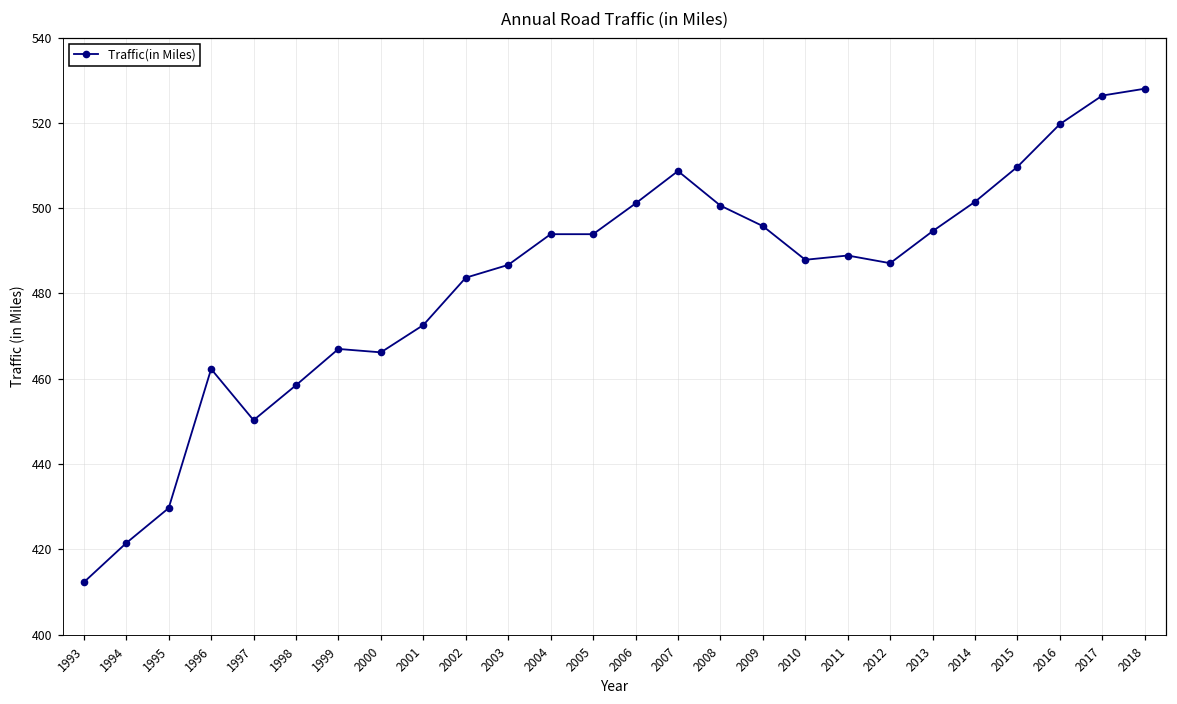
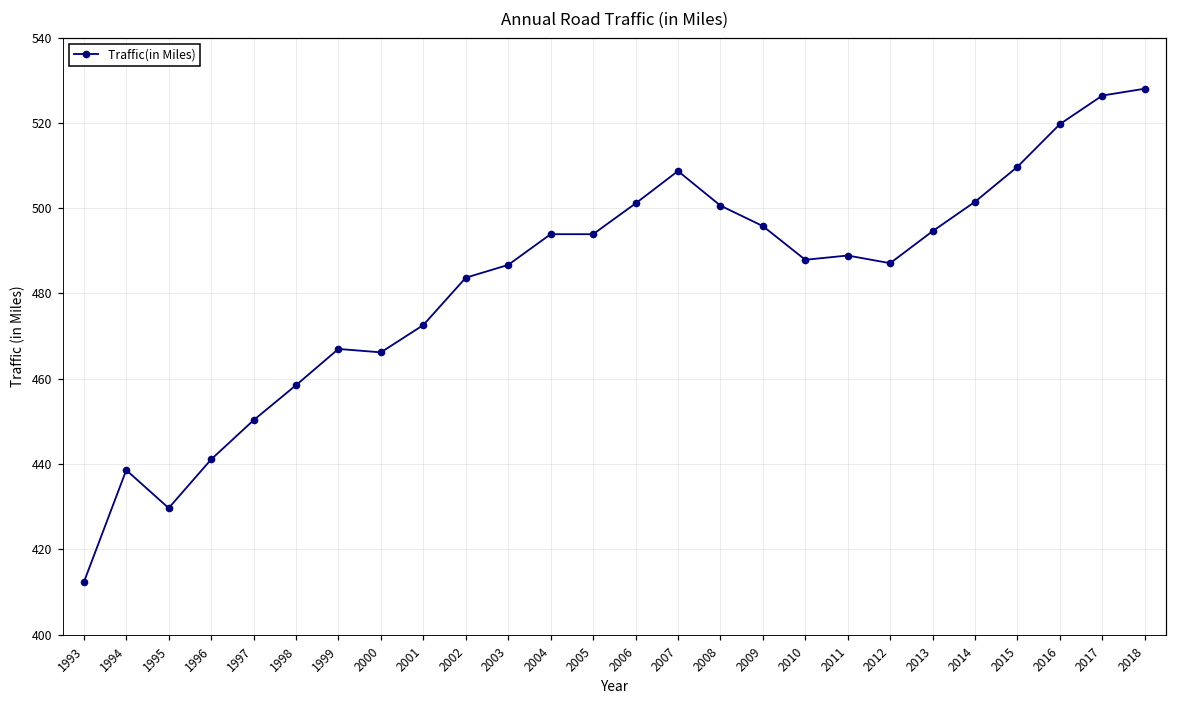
1994: 422 -> 439
1996: 462 -> 441
